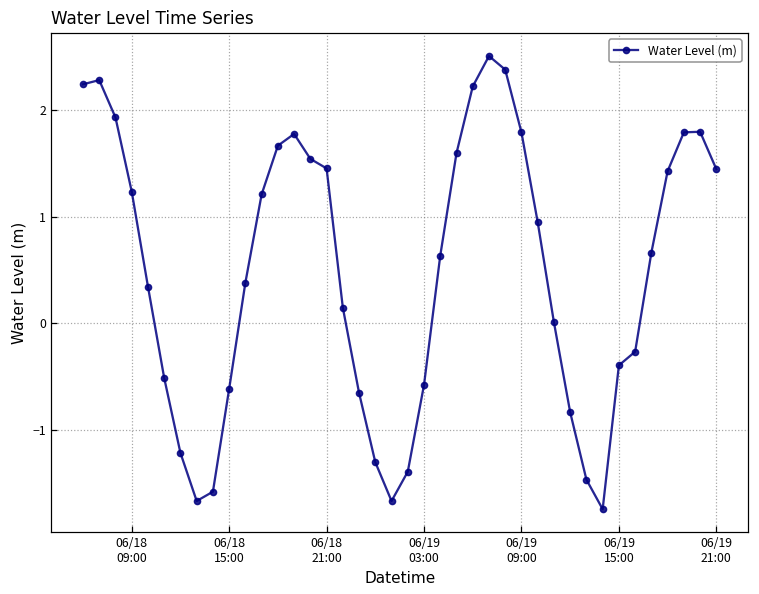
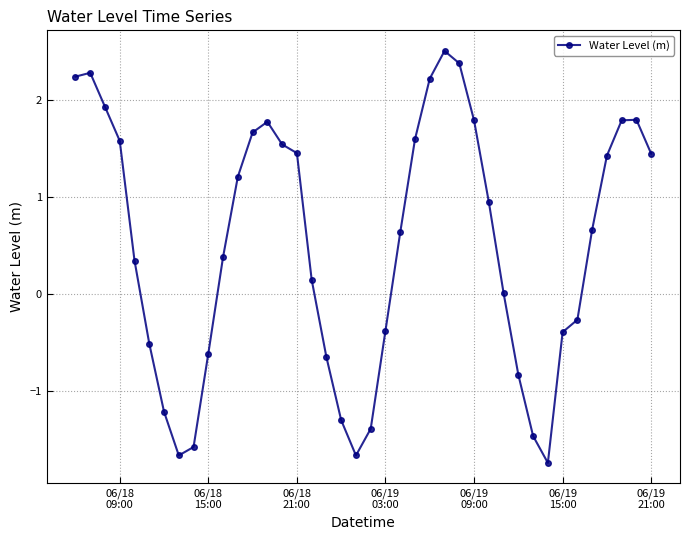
06/18 09:00: 1.2 -> 1.6
06/19 03:00: -0.6 -> -0.4
